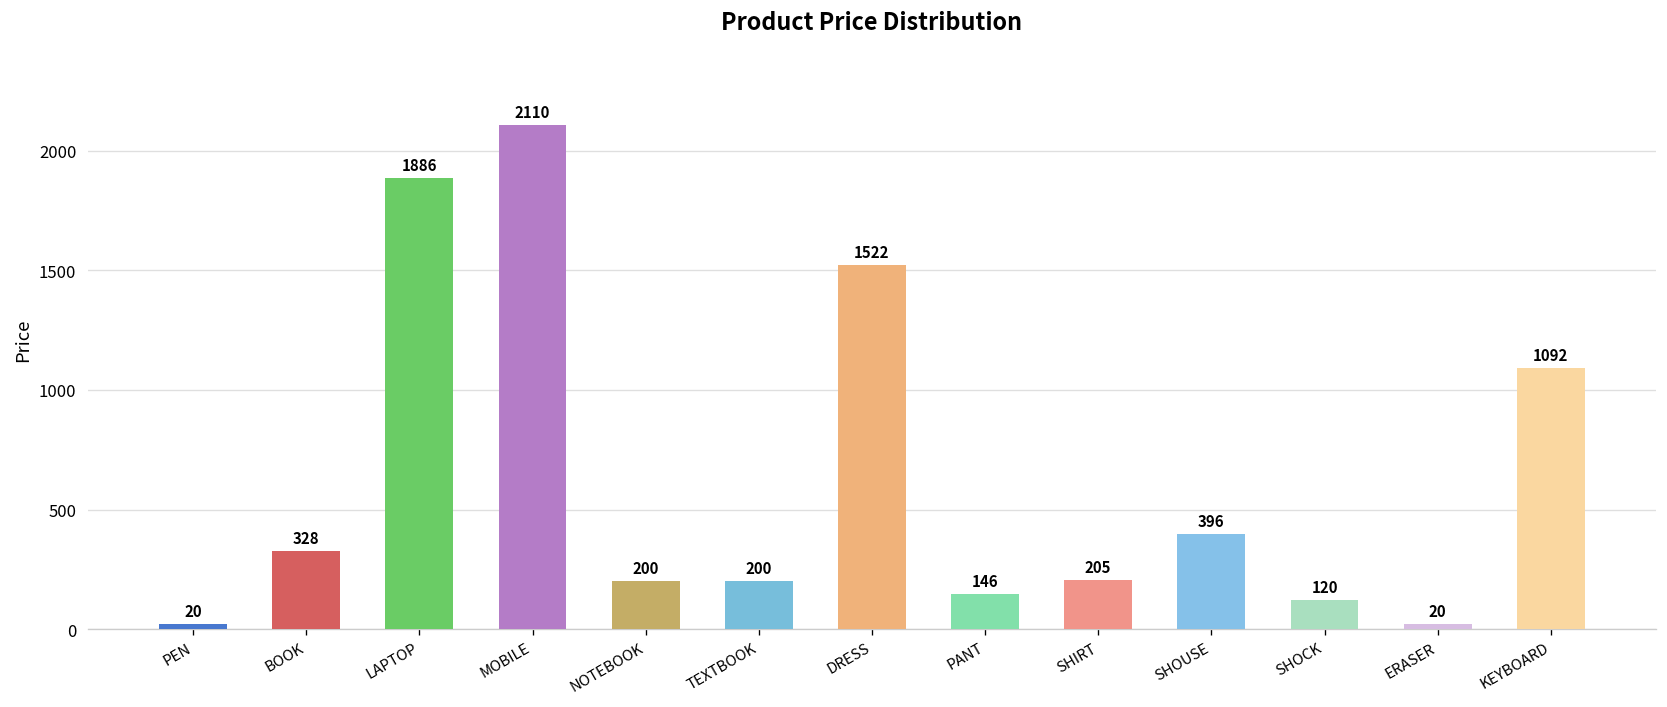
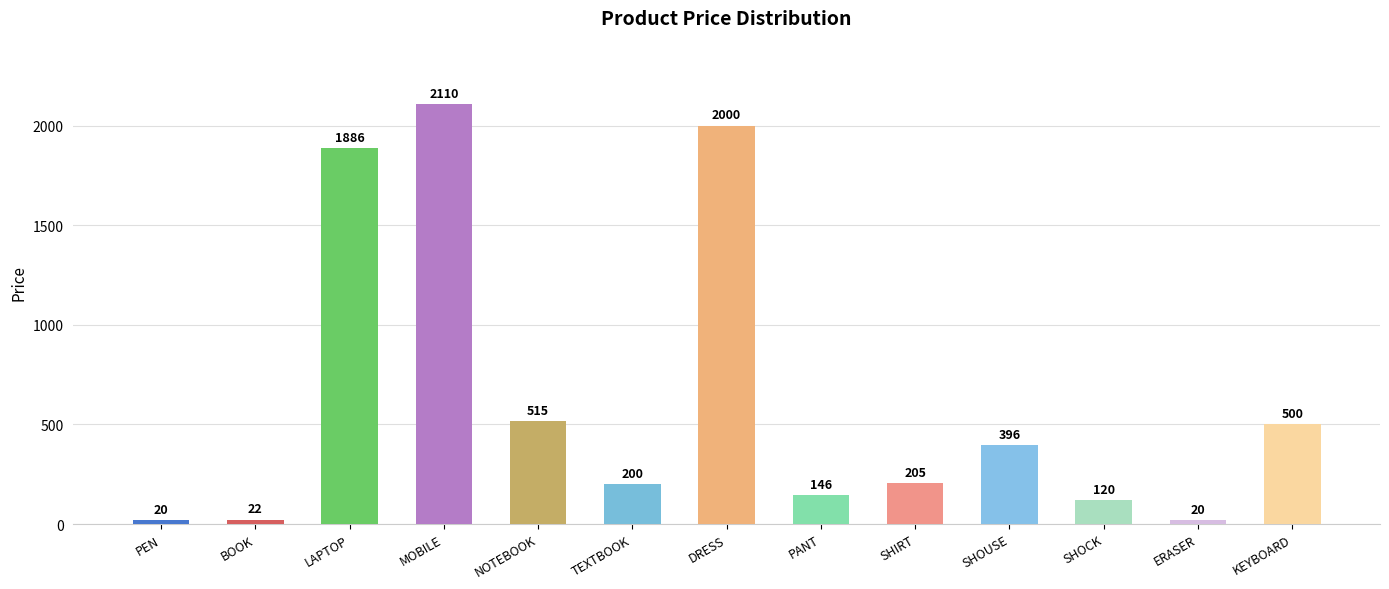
BOOK: 328 -> 22
NOTEBOOK: 200 -> 515
DRESS: 1522 -> 2000
KEYBOARD: 1092 -> 500
